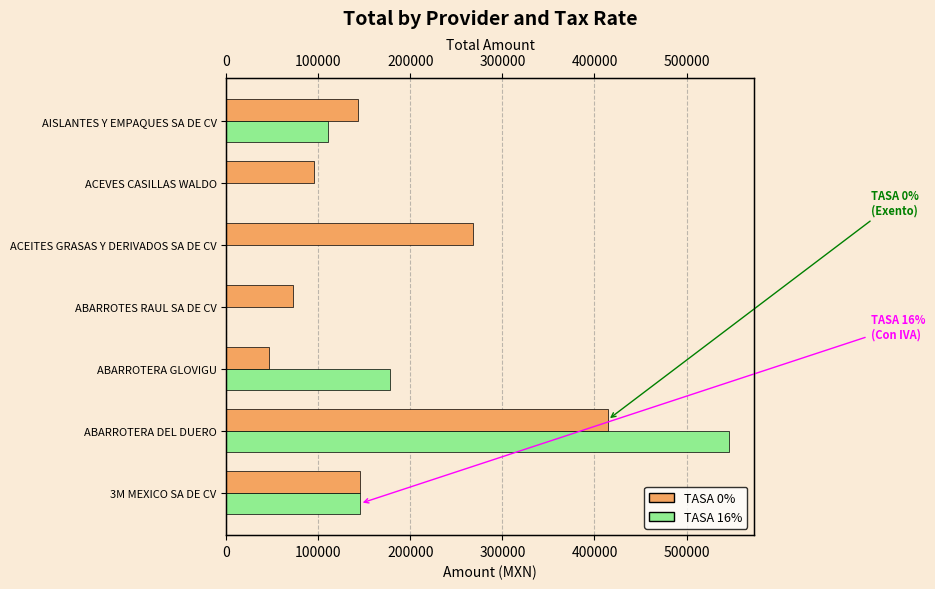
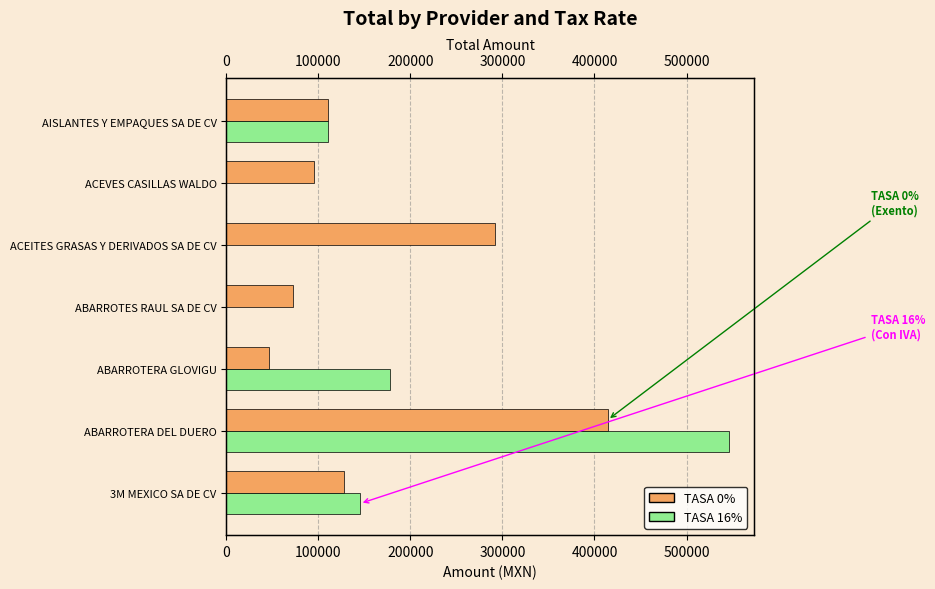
TASA 0%, AISLANTES Y EMPAQUES SA DE CV: 140000 -> 110000
TASA 0%, ACEITES GRASAS Y DERIVADOS SA DE CV: 270000 -> 290000
TASA 0%, 3M MEXICO SA DE CV: 150000 -> 130000
